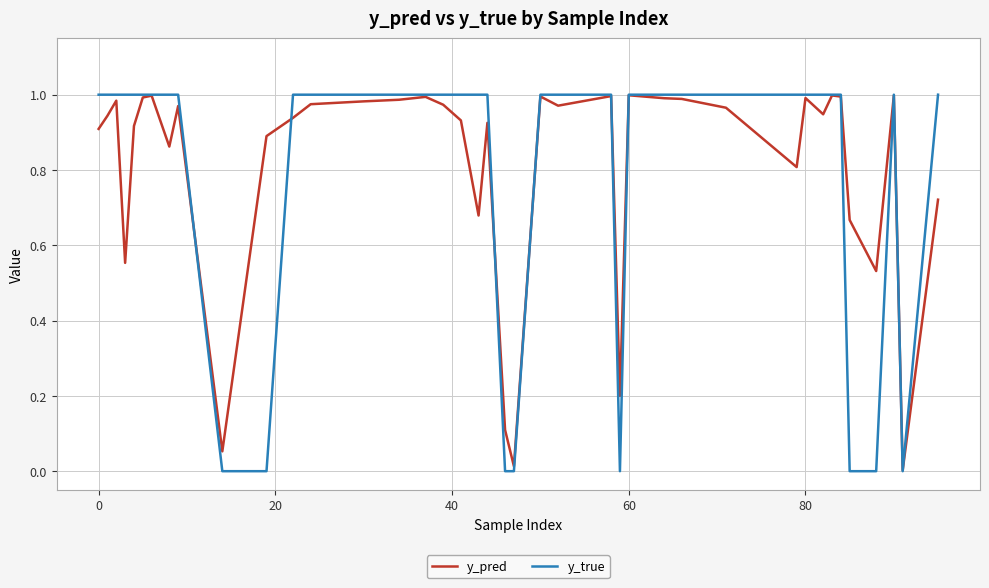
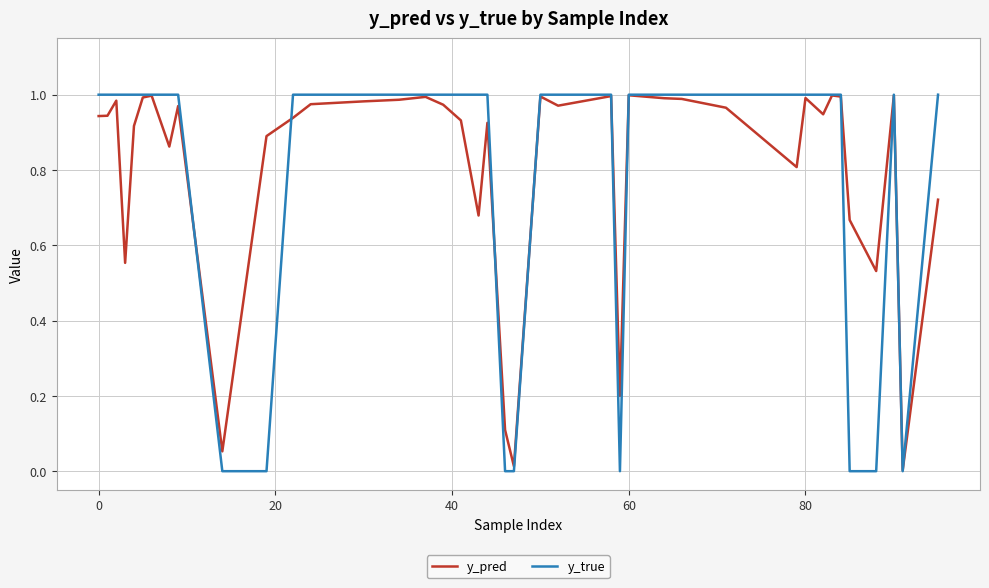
y_pred, 0: 0.91 -> 0.94
